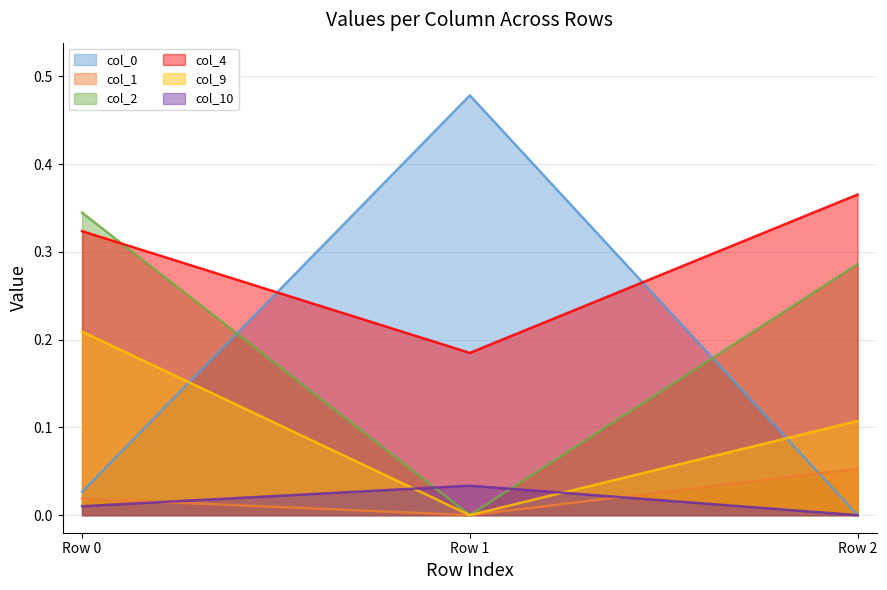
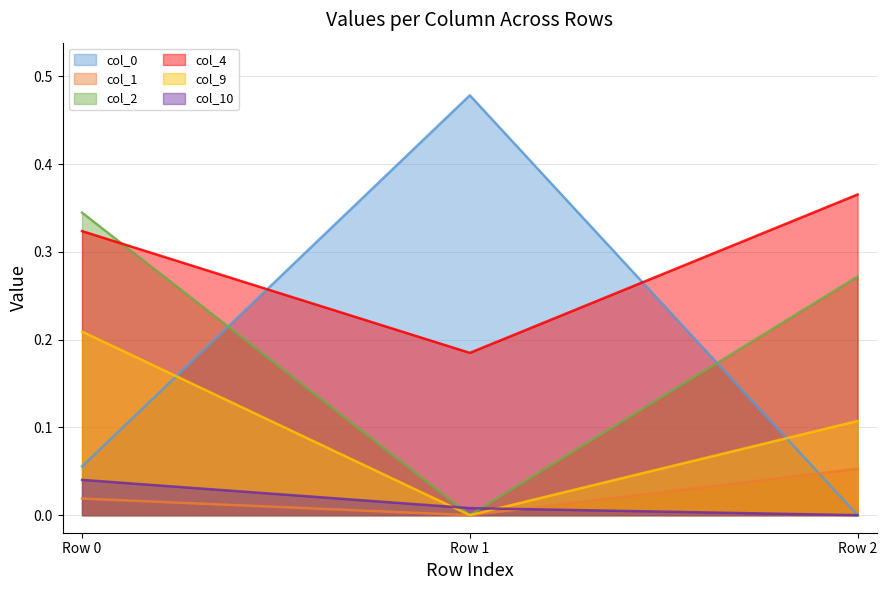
col_0, Row 0: 0.03 -> 0.06
col_10, Row 0: 0.01 -> 0.04
col_10, Row 1: 0.03 -> 0.01
col_2, Row 2: 0.29 -> 0.27
